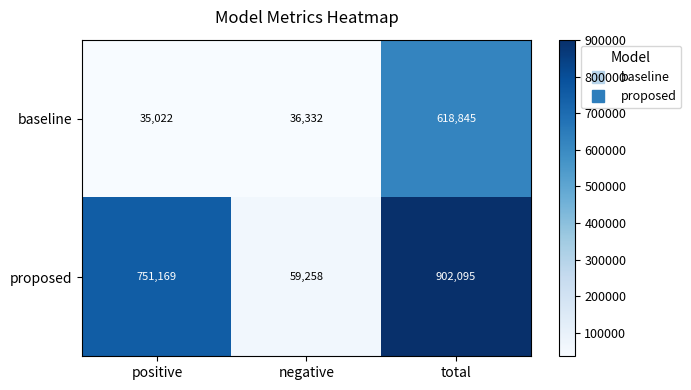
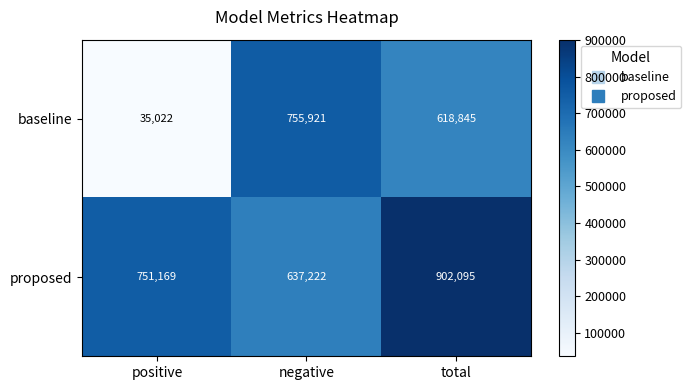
baseline, negative: 36,332 -> 755,921
proposed, negative: 59,258 -> 637,222
